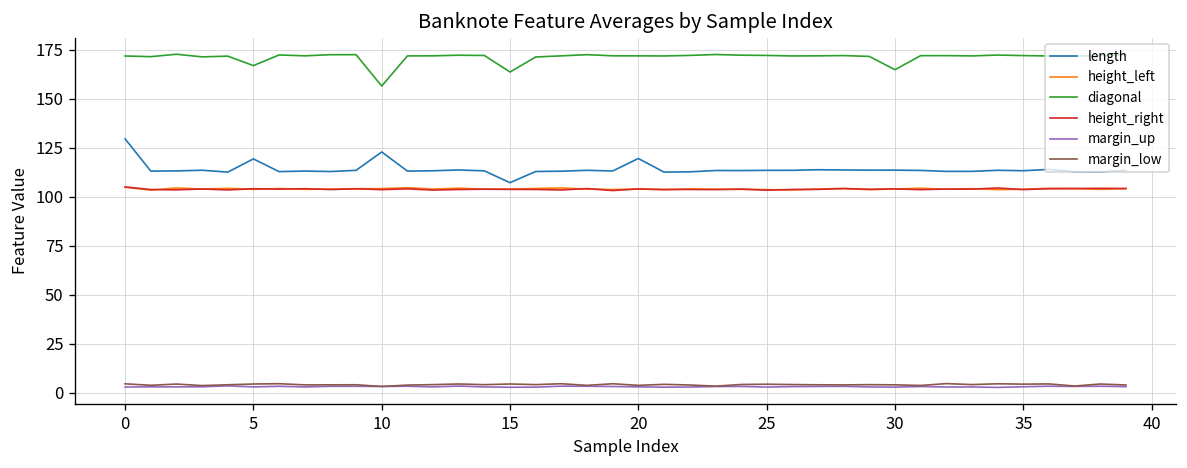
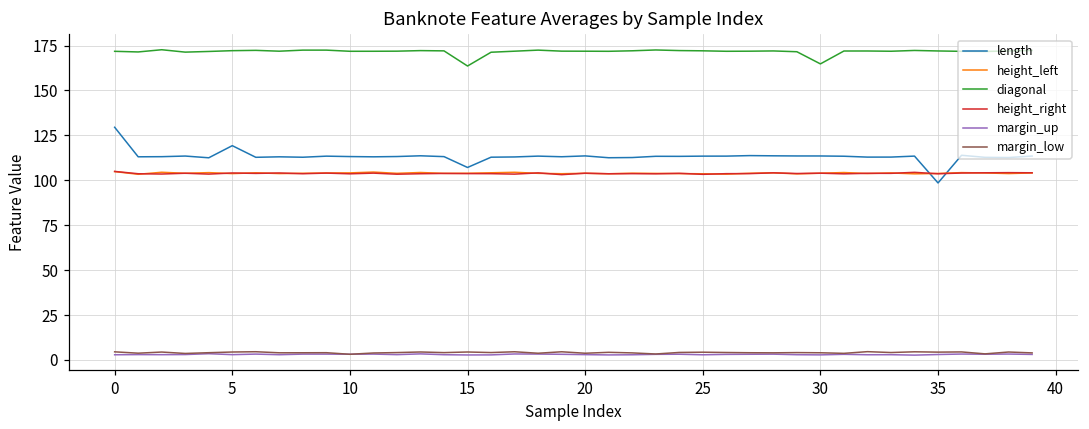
diagonal, 5: 167 -> 172
length, 10: 123 -> 113
diagonal, 10: 156 -> 172
length, 20: 120 -> 114
length, 35: 113 -> 99
